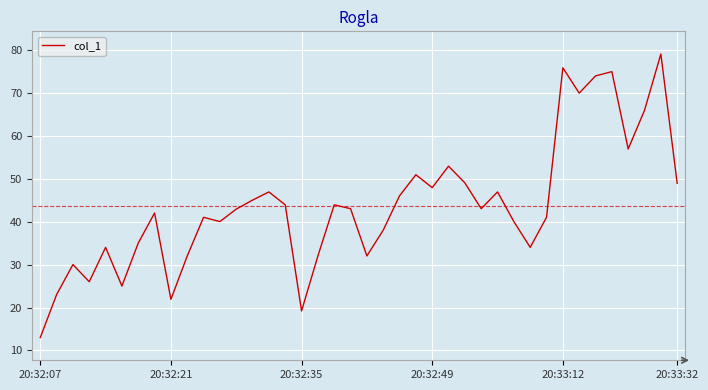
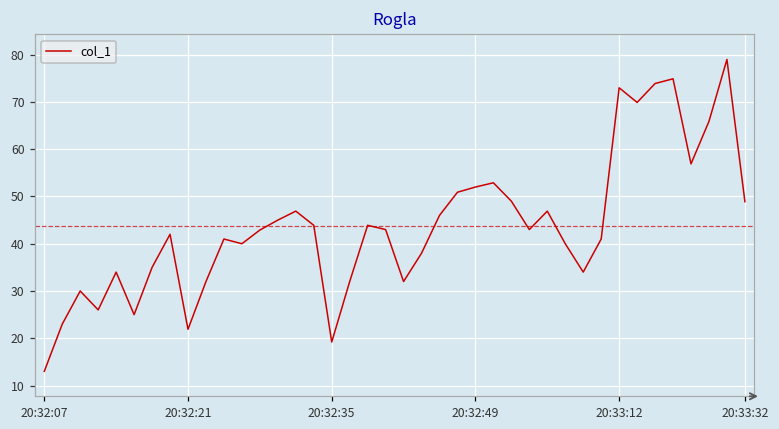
20:32:49: 48 -> 52
20:33:12: 76 -> 73
